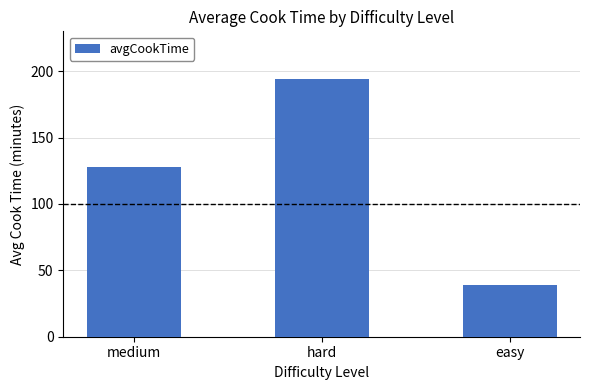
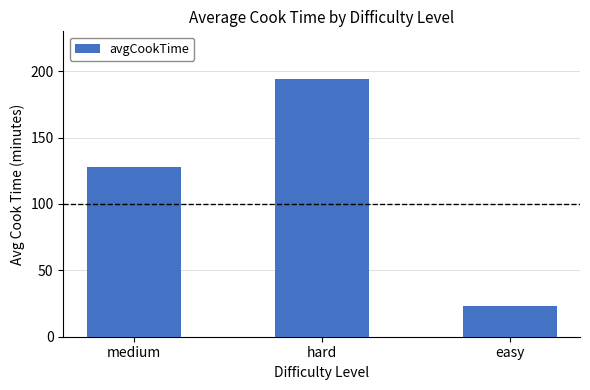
easy: 39 -> 23
